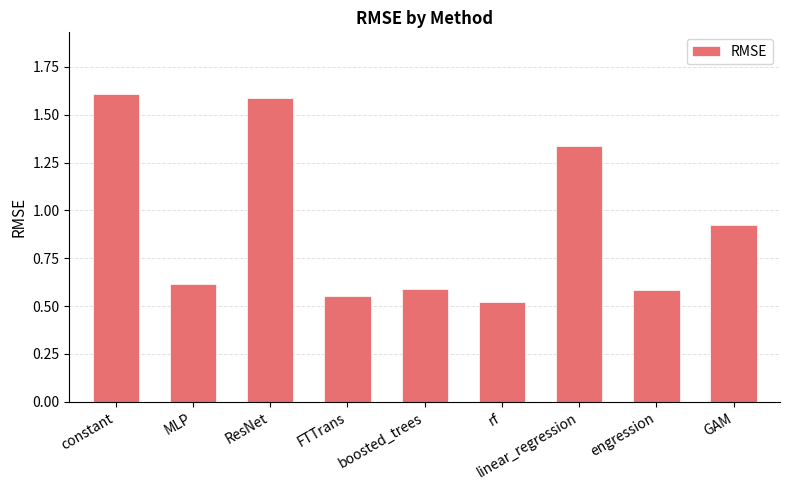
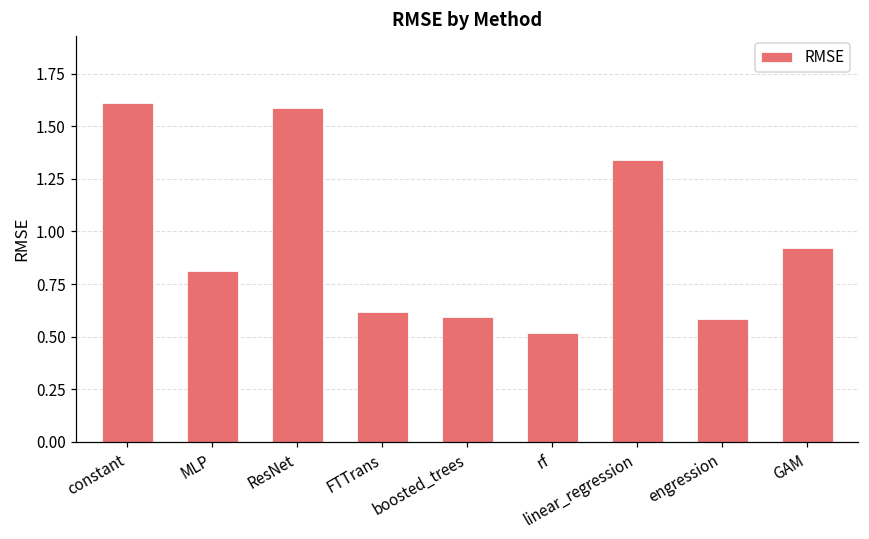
MLP: 0.61 -> 0.81
FTTrans: 0.55 -> 0.62
